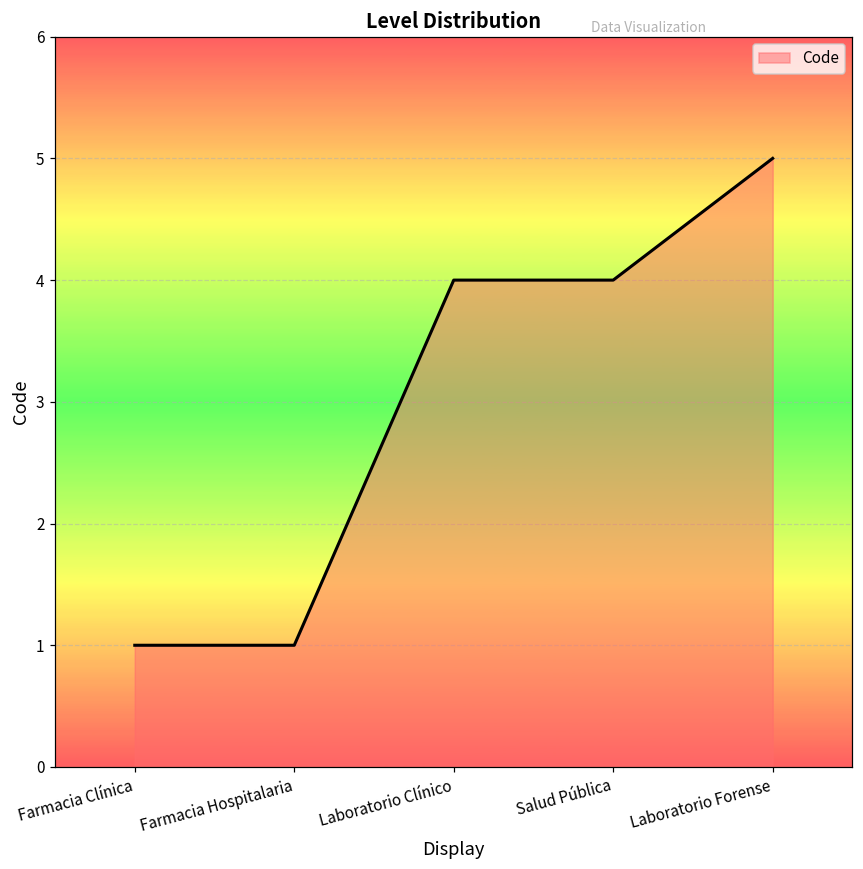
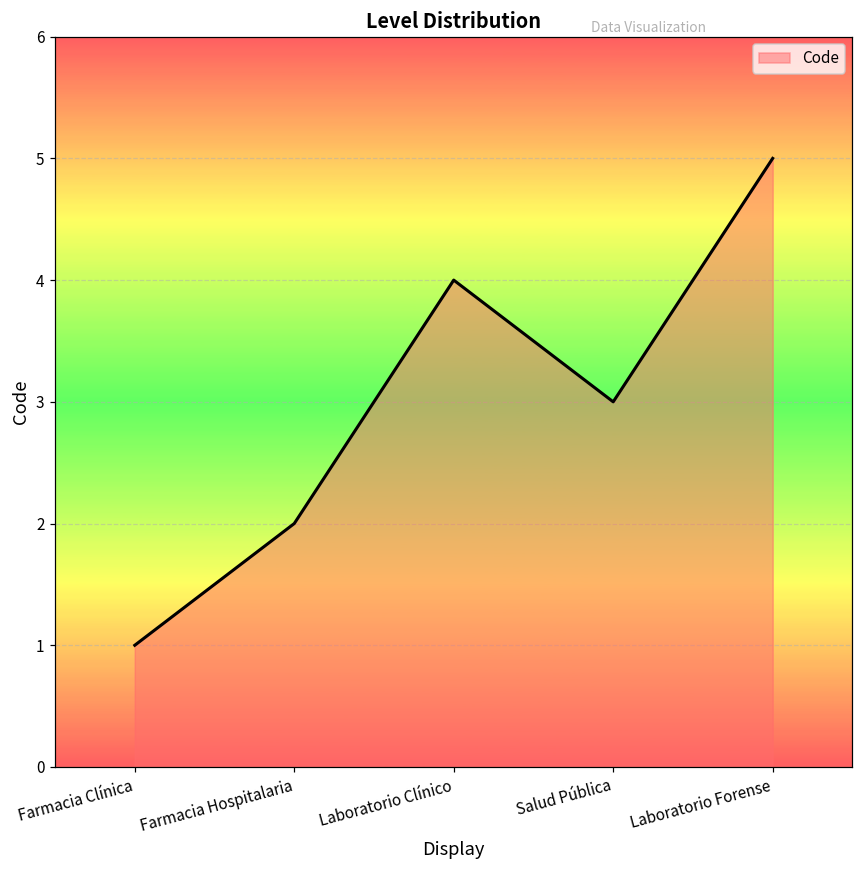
Farmacia Hospitalaria: 1 -> 2
Salud Pública: 4 -> 3
